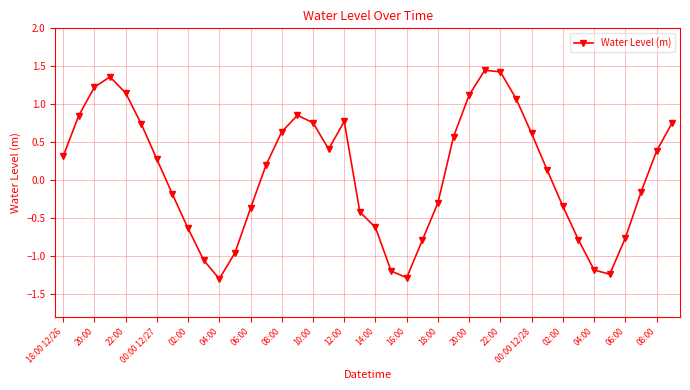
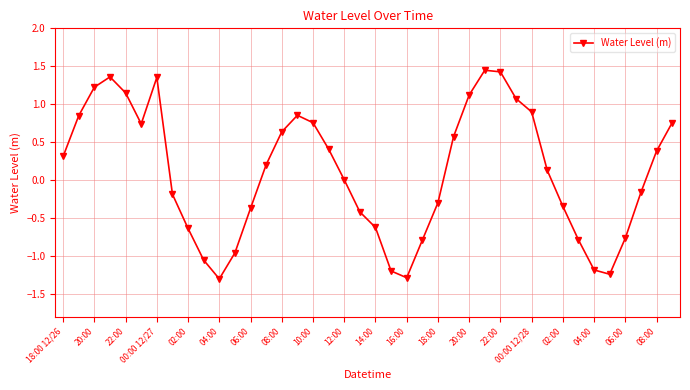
00:00 12/27: 0.3 -> 1.4
12:00: 0.8 -> 0.0
00:00 12/28: 0.6 -> 0.9
